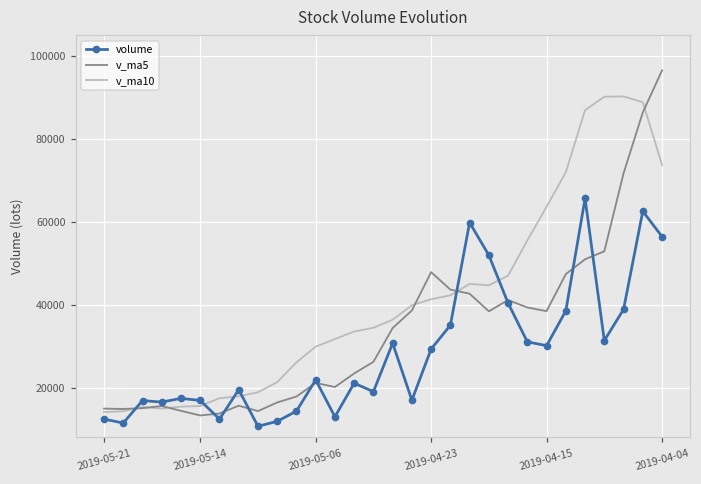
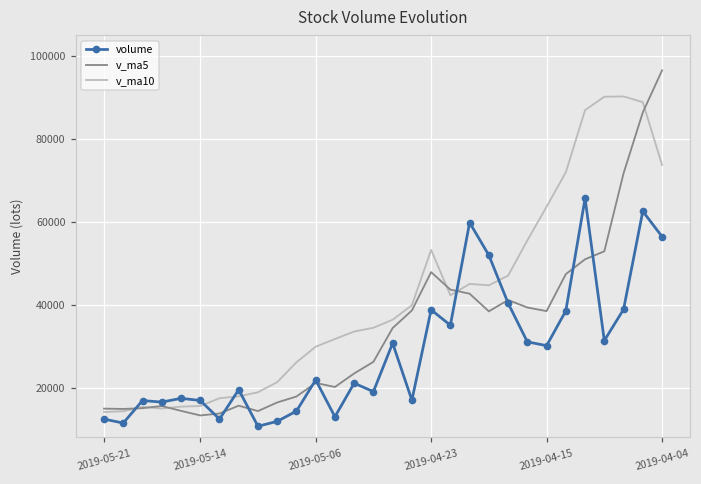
volume, 2019-04-23: 29000 -> 39000
v_ma10, 2019-04-23: 41000 -> 53000
